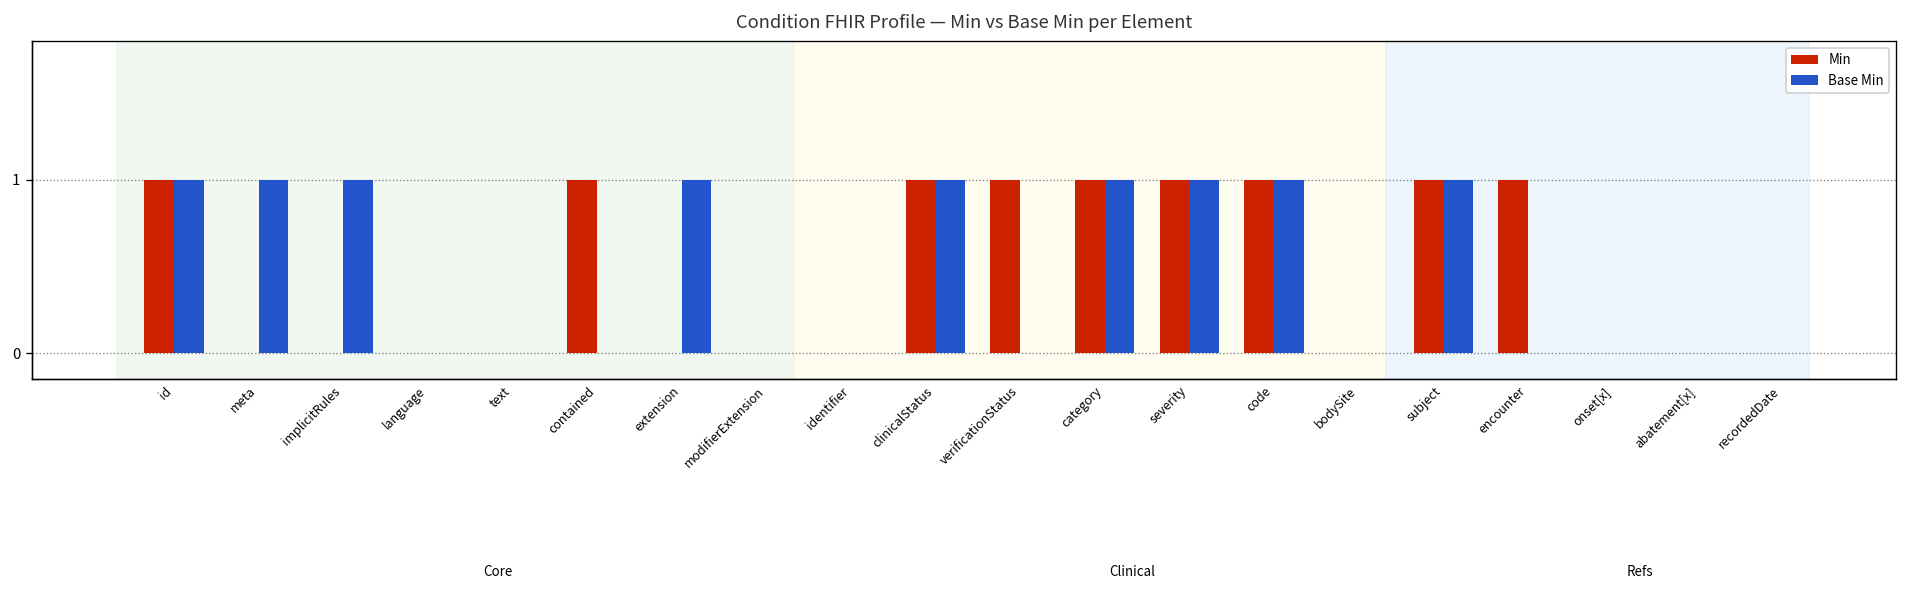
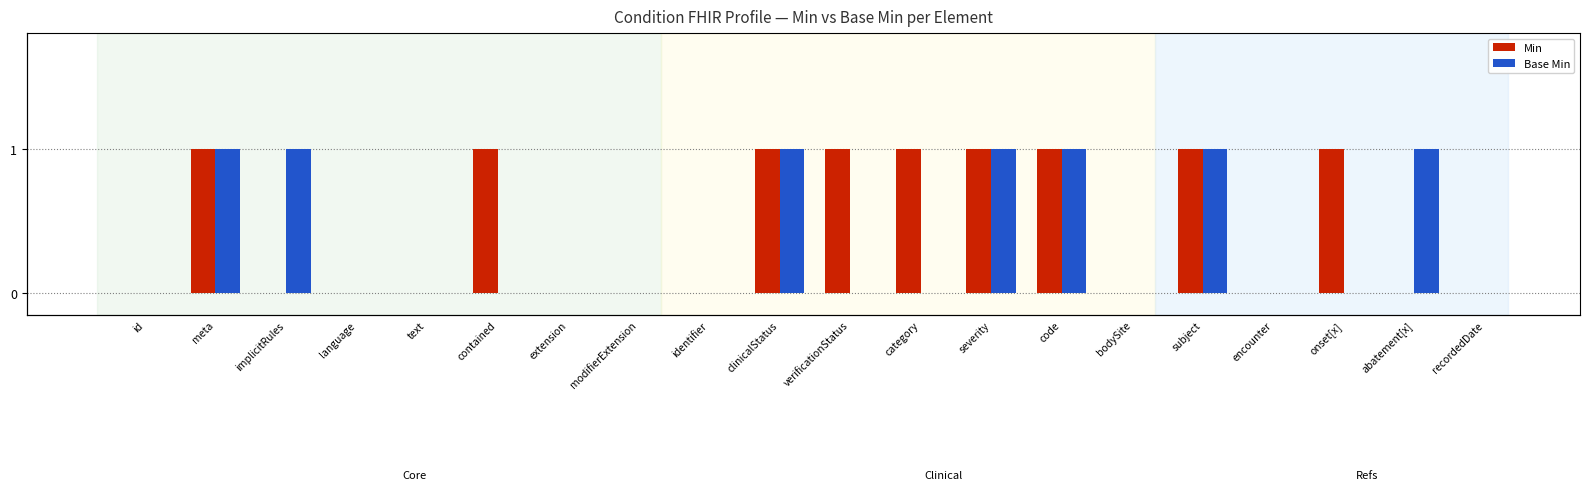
Min, id: 1 -> 0
Base Min, id: 1 -> 0
Min, meta: 0 -> 1
Base Min, extension: 1 -> 0
Base Min, category: 1 -> 0
Min, encounter: 1 -> 0
Min, onset[x]: 0 -> 1
Base Min, abatement[x]: 0 -> 1
